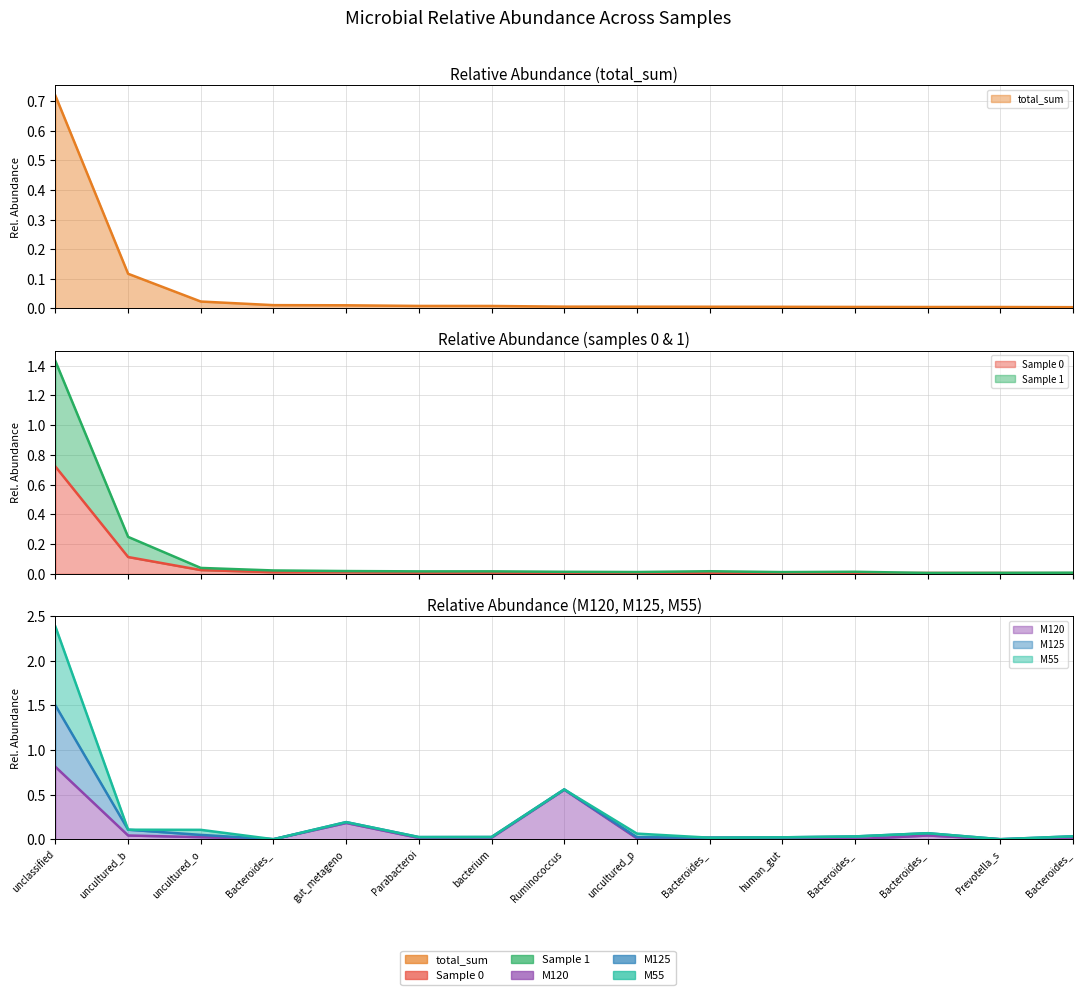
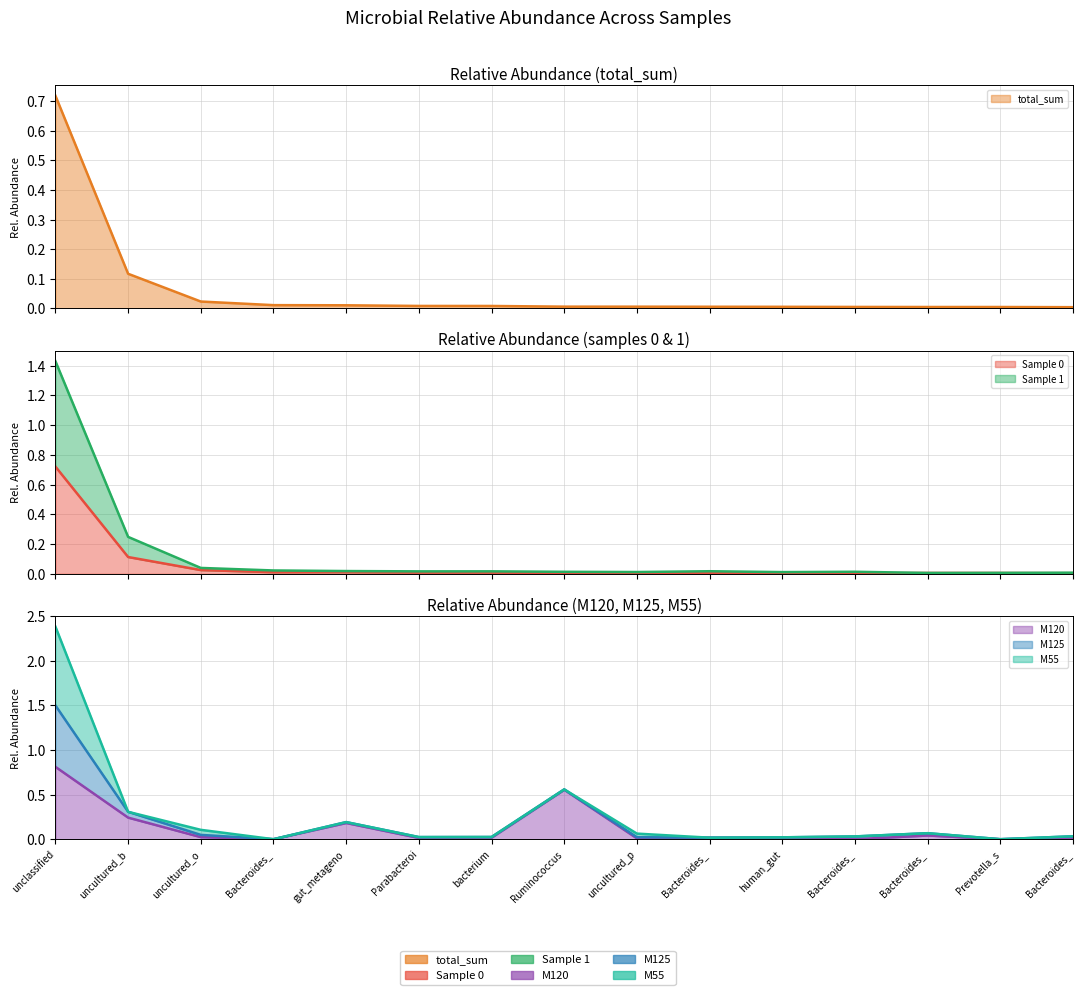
Relative Abundance (M120, M125, M55), M120, uncultured_b: 0.0 -> 0.2
